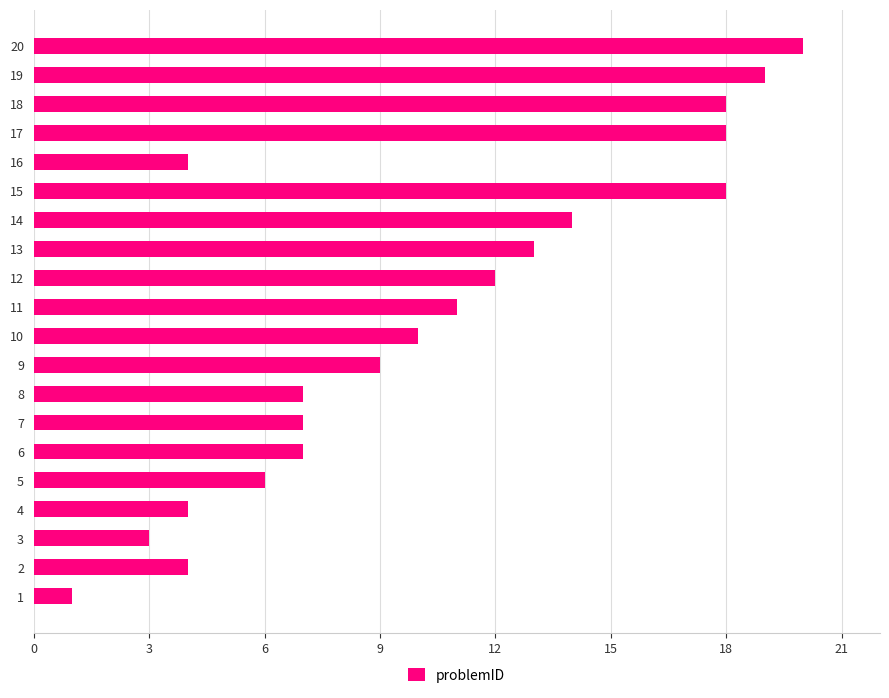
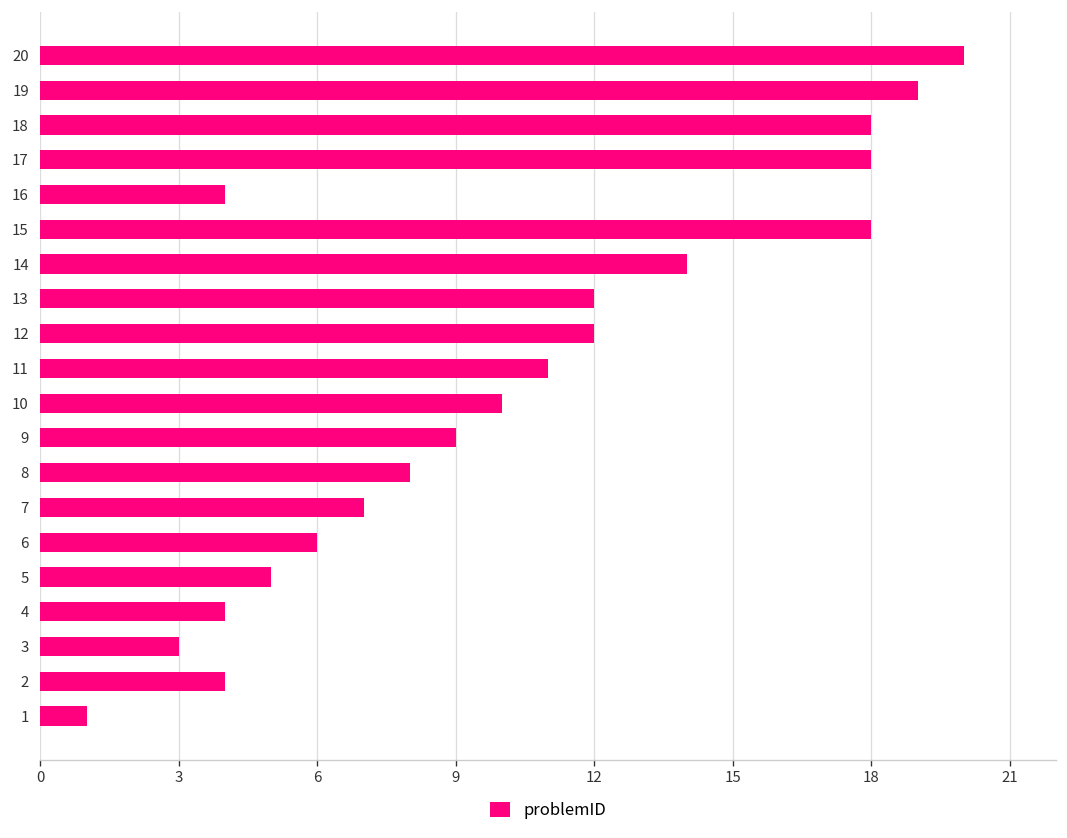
13: 13 -> 12
8: 7 -> 8
6: 7 -> 6
5: 6 -> 5
